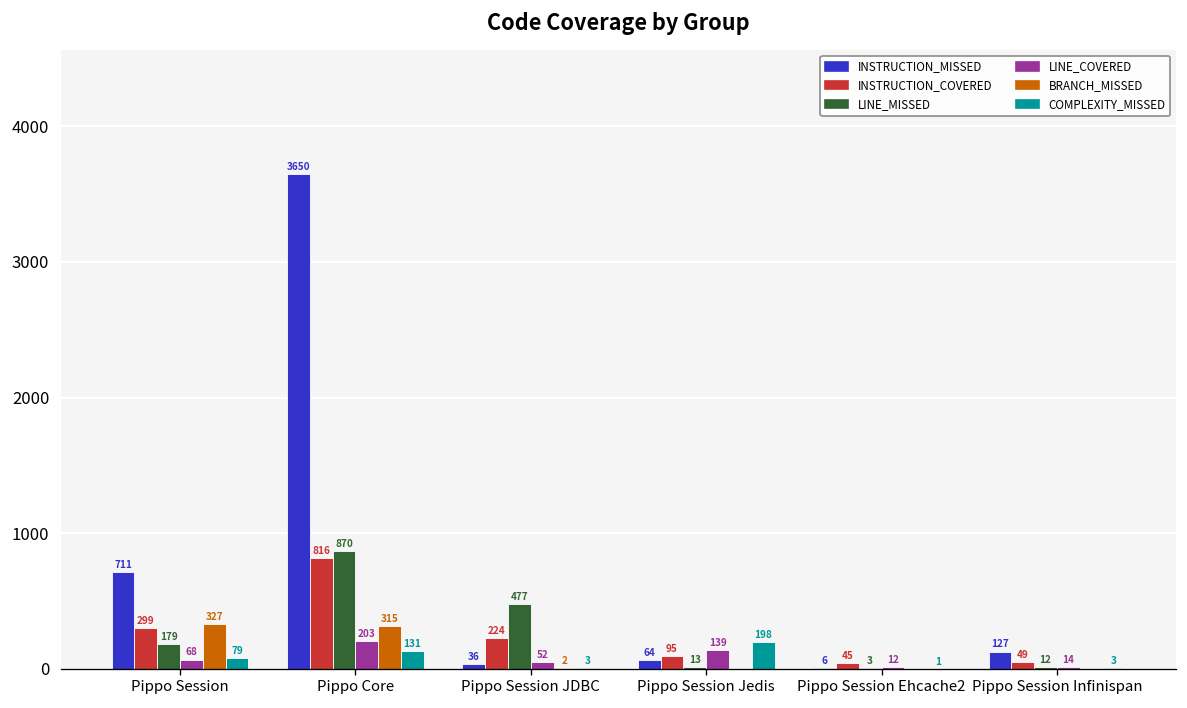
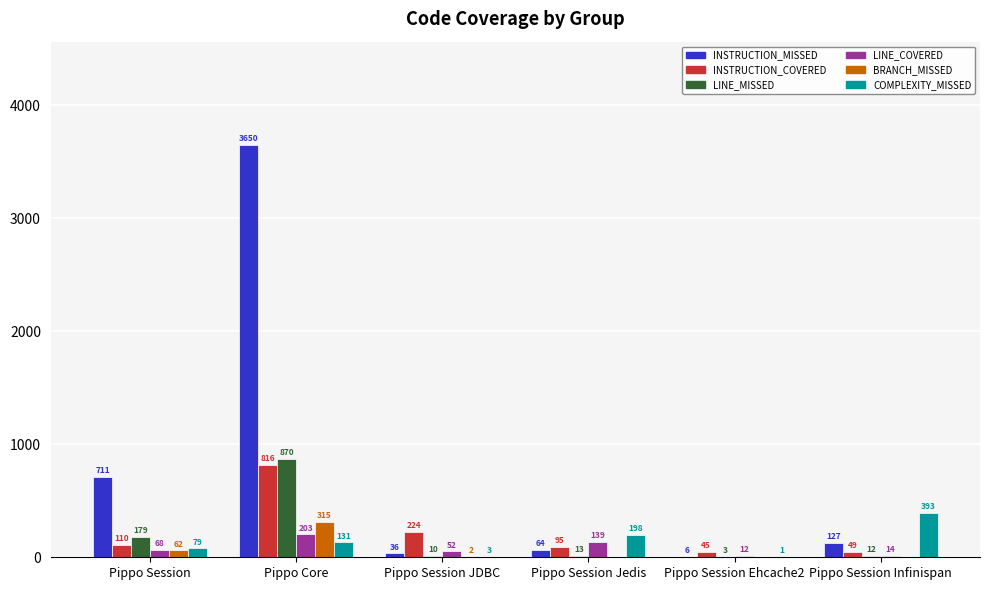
INSTRUCTION_COVERED, Pippo Session: 299 -> 110
BRANCH_MISSED, Pippo Session: 327 -> 62
LINE_MISSED, Pippo Session JDBC: 477 -> 10
COMPLEXITY_MISSED, Pippo Session Infinispan: 3 -> 393
